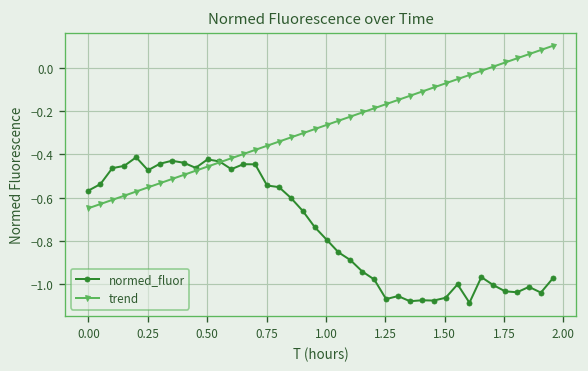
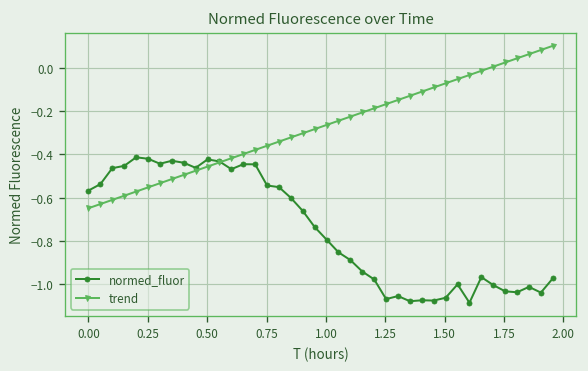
normed_fluor, 0.25: -0.47 -> -0.42
